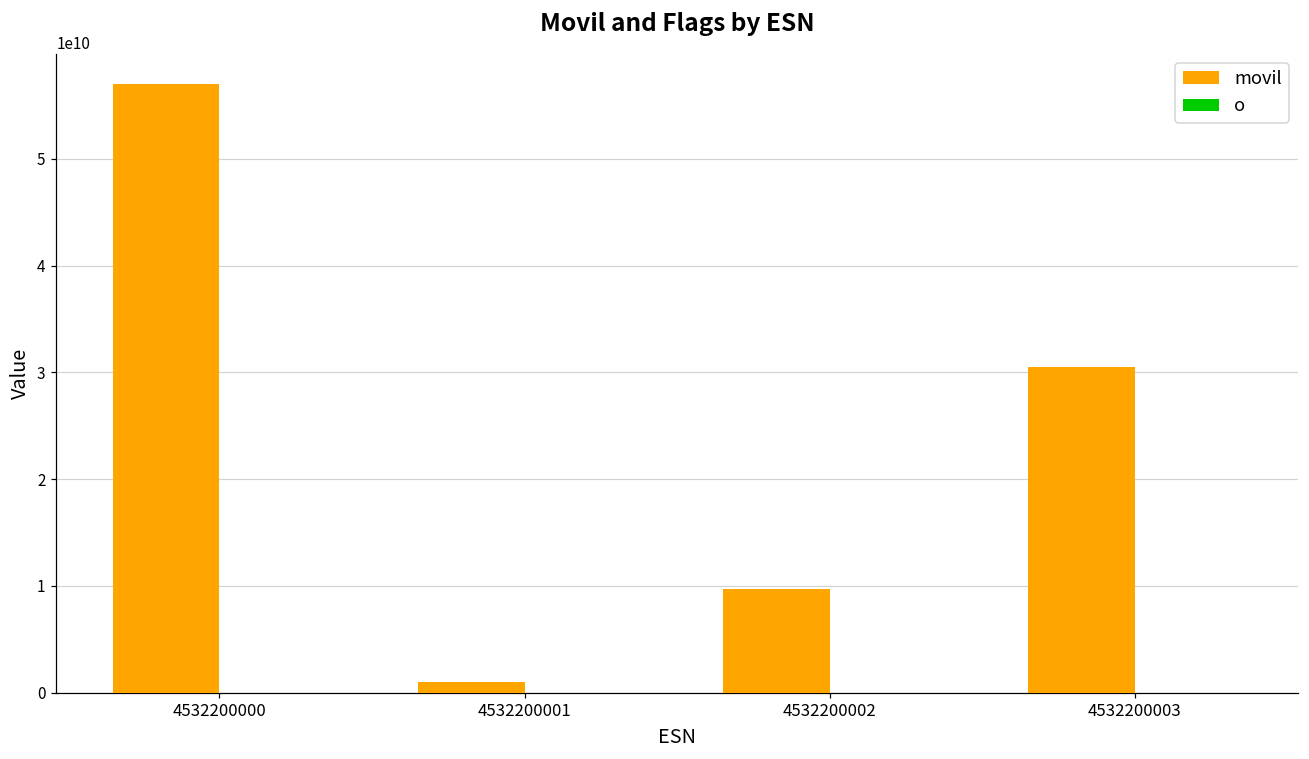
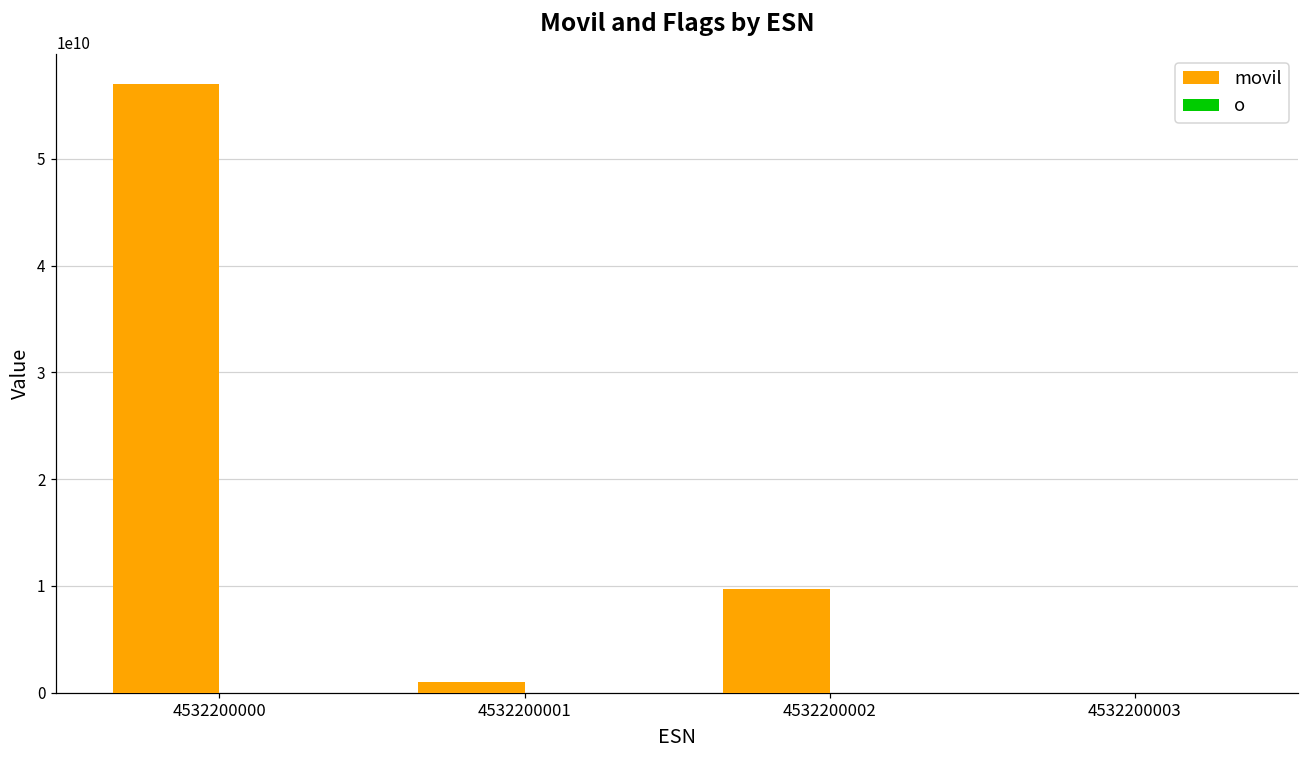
movil, 4532200003: 30000000000 -> 0
